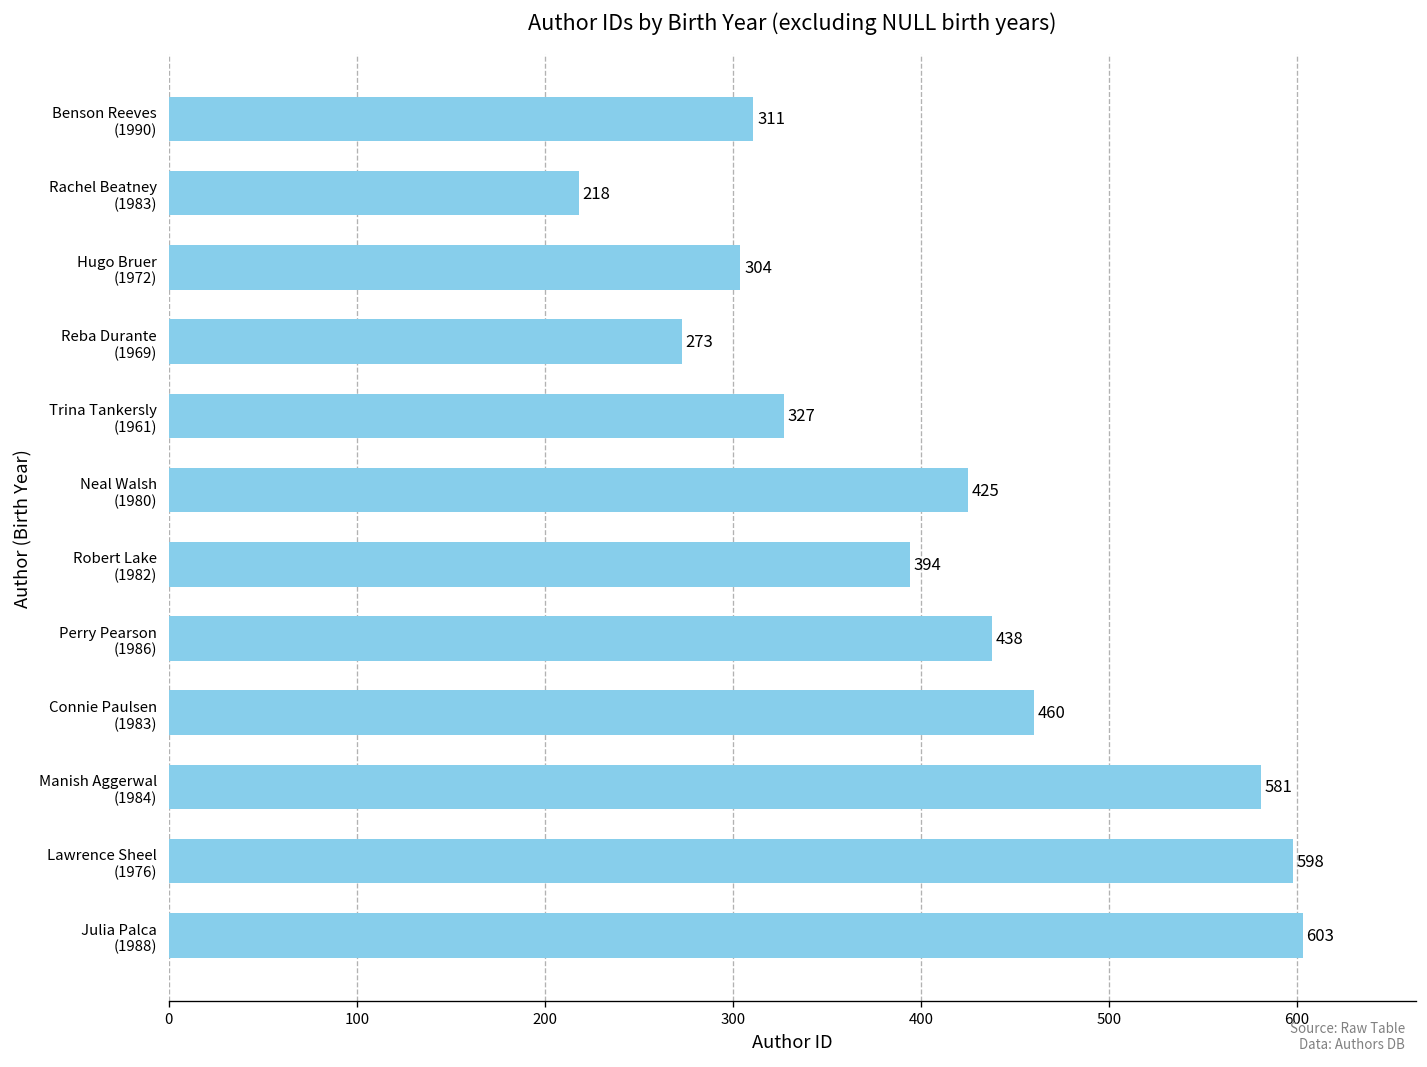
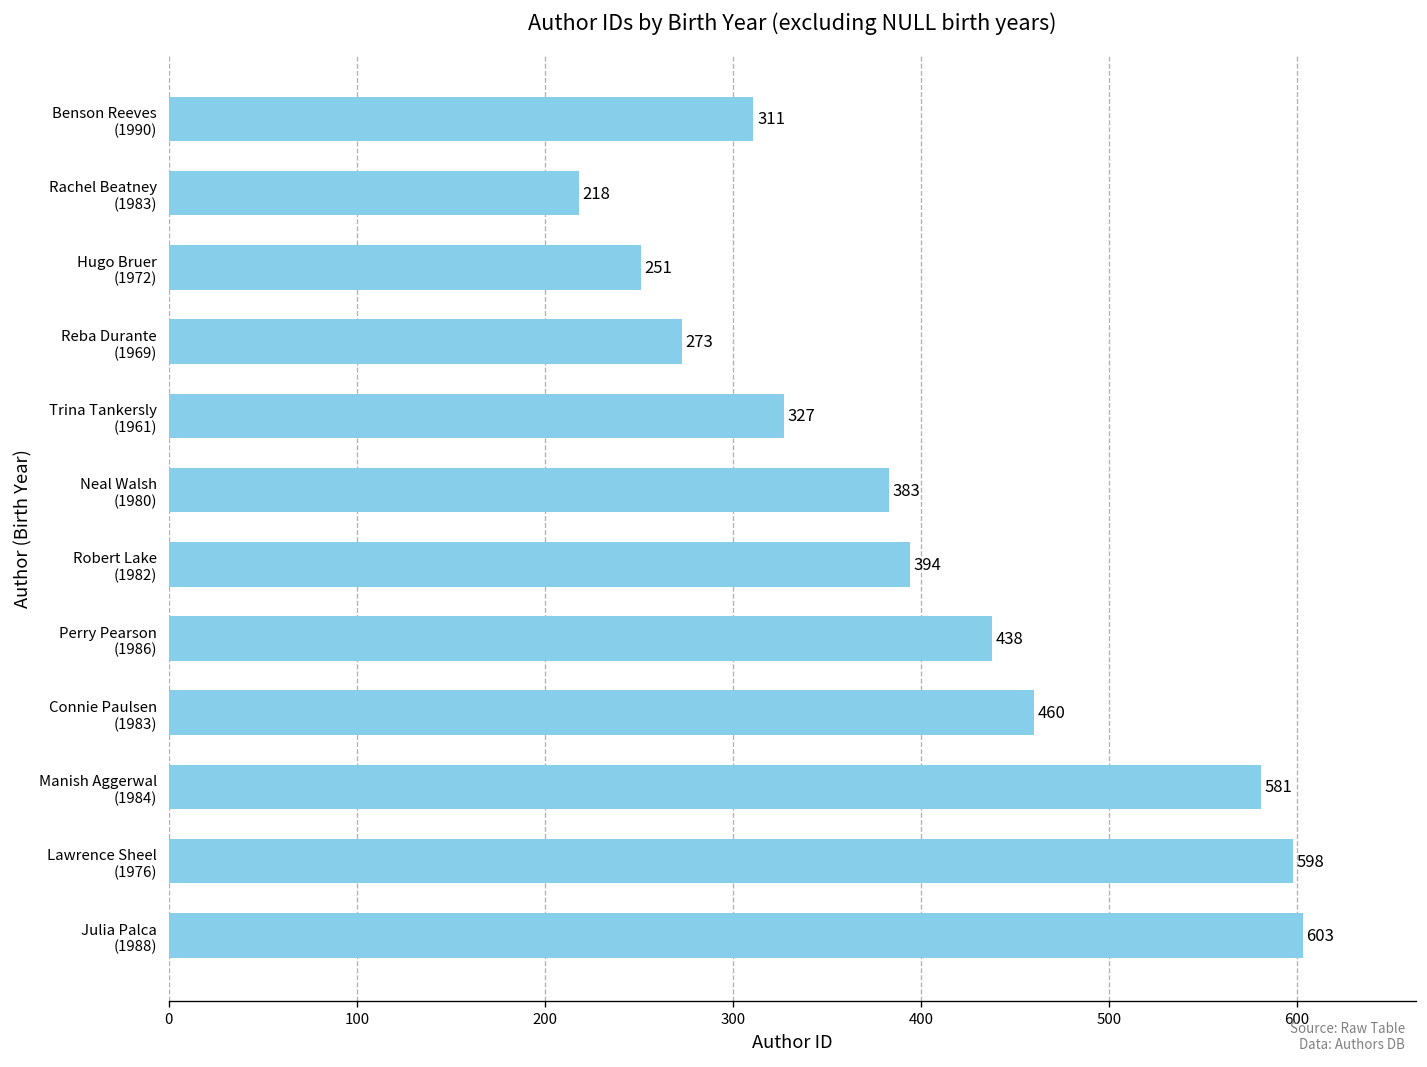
Hugo Bruer (1972): 304 -> 251
Neal Walsh (1980): 425 -> 383
